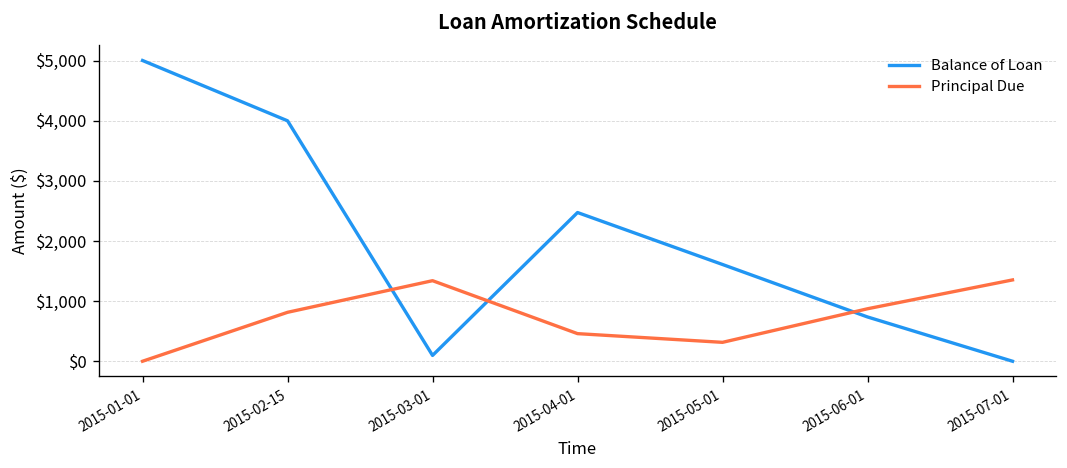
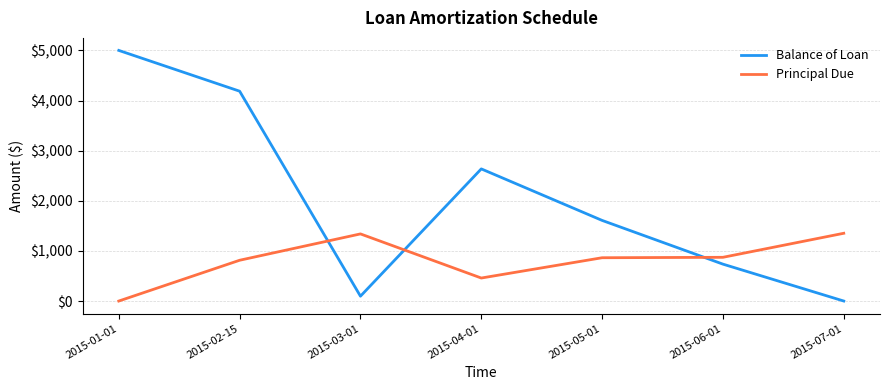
Balance of Loan, 2015-02-15: $4,000 -> $4,200
Balance of Loan, 2015-04-01: $2,500 -> $2,600
Principal Due, 2015-05-01: $300 -> $900
